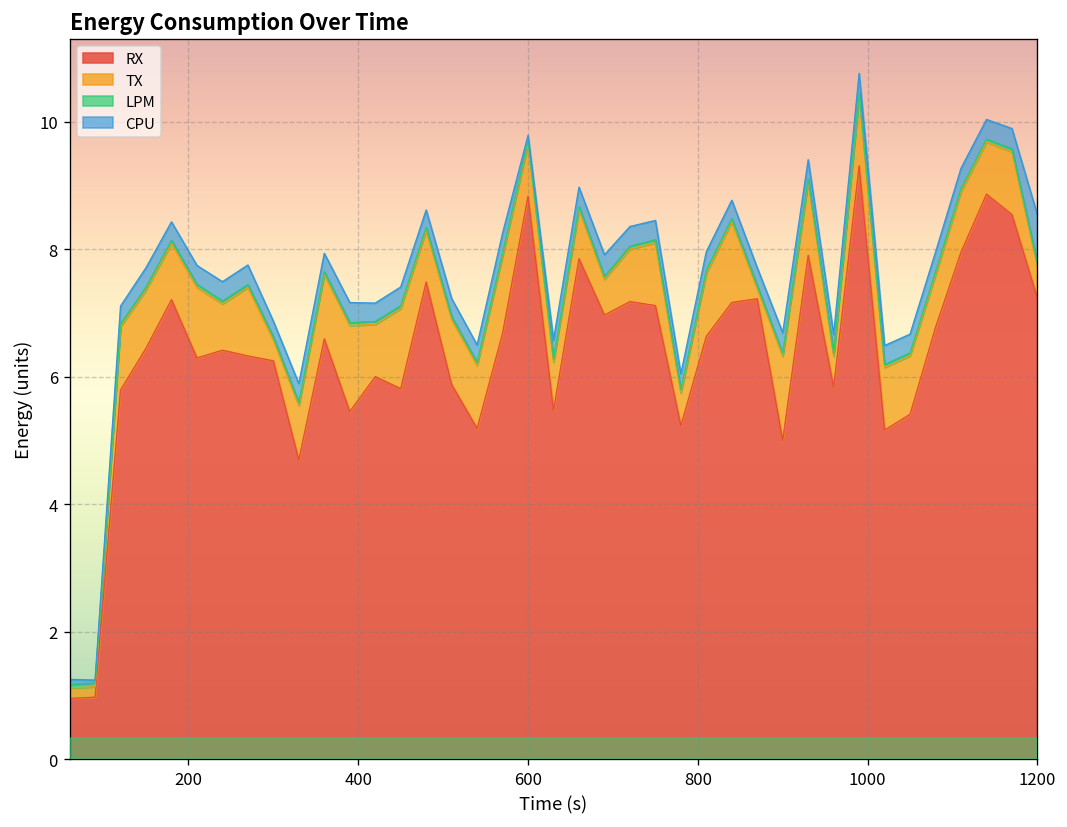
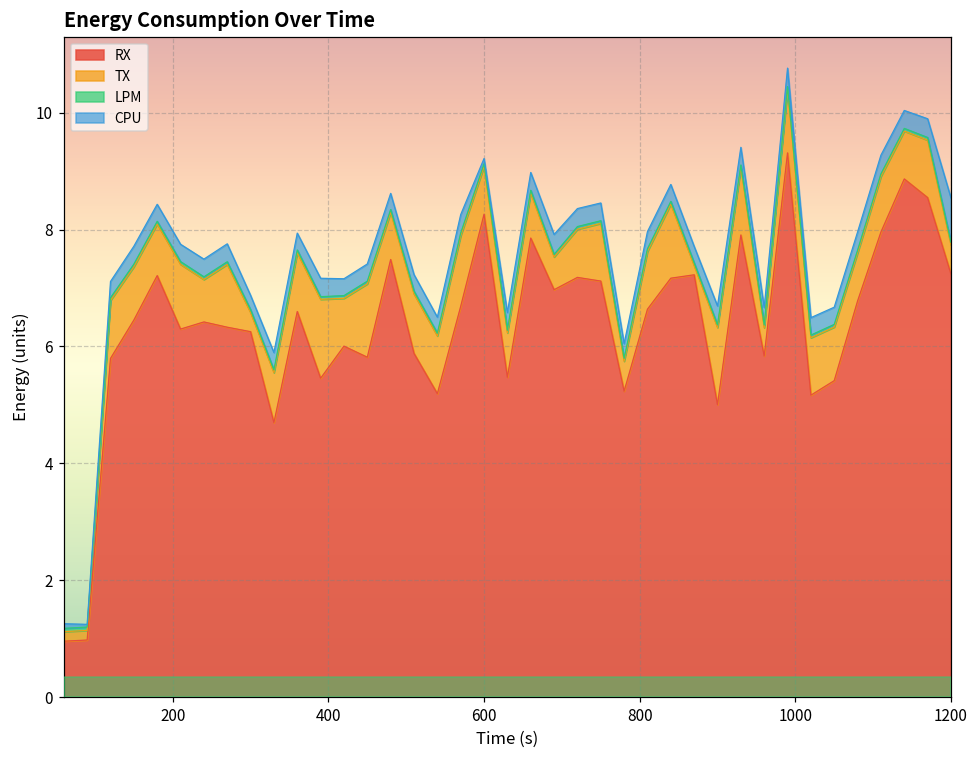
RX, 600: 8.8 -> 8.3
